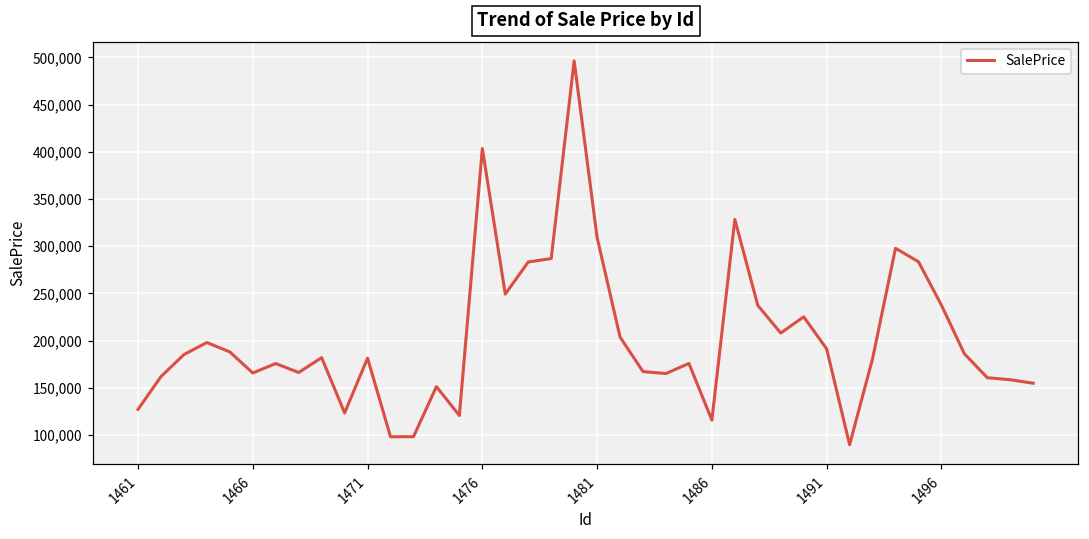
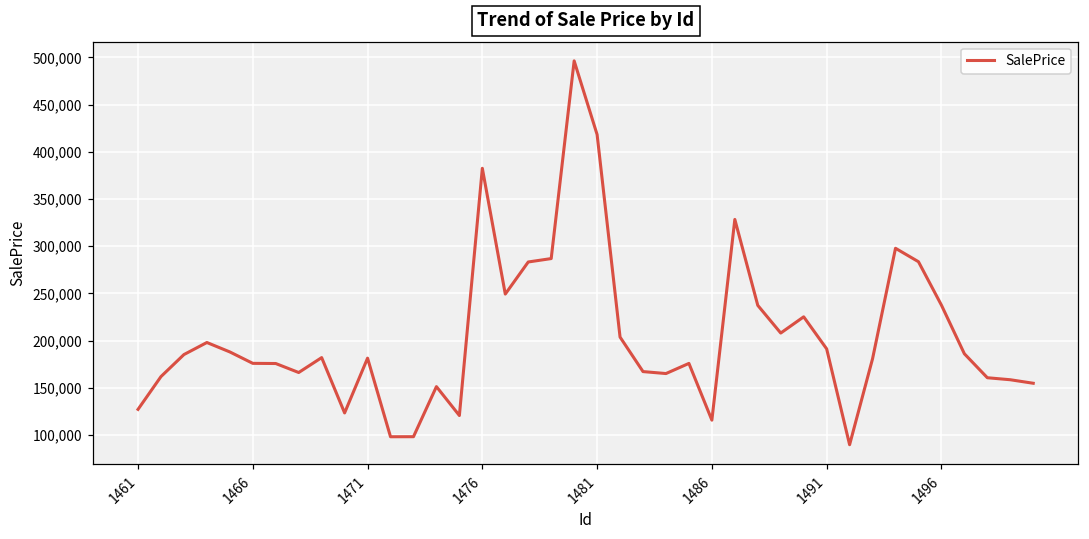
1466: 170,000 -> 180,000
1476: 400,000 -> 380,000
1481: 310,000 -> 420,000
